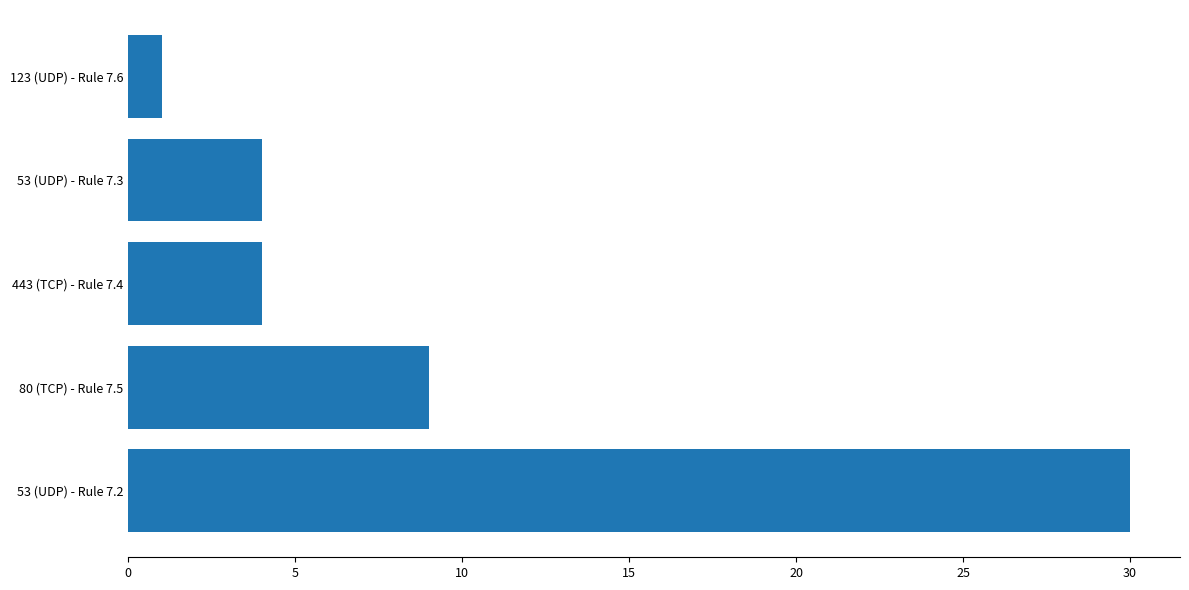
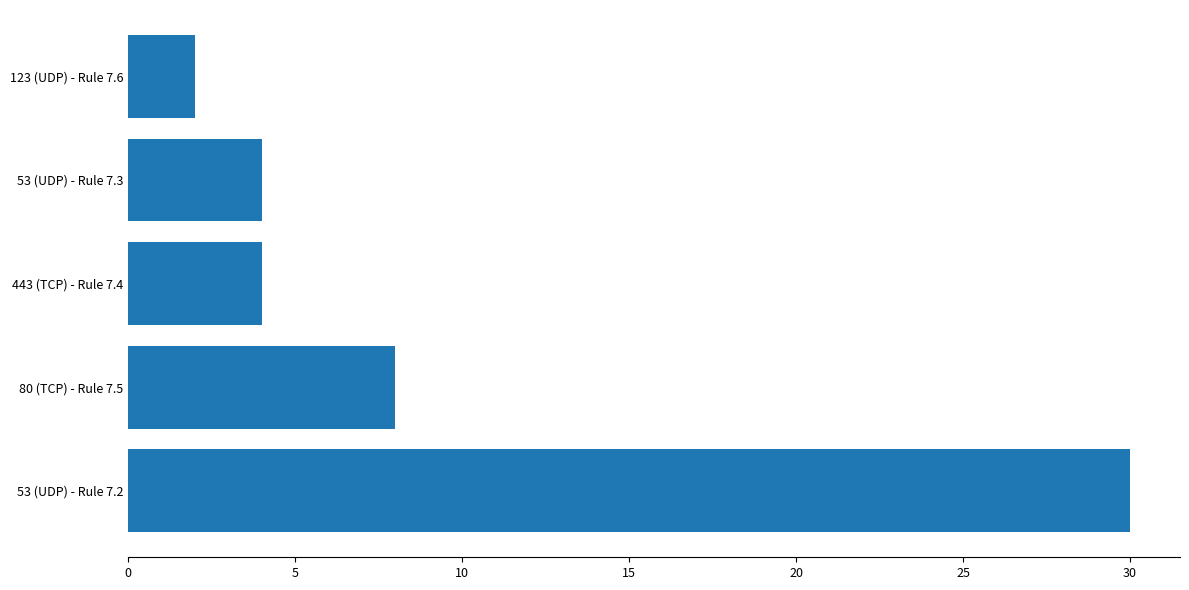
123 (UDP) - Rule 7.6: 1 -> 2
80 (TCP) - Rule 7.5: 9 -> 8
